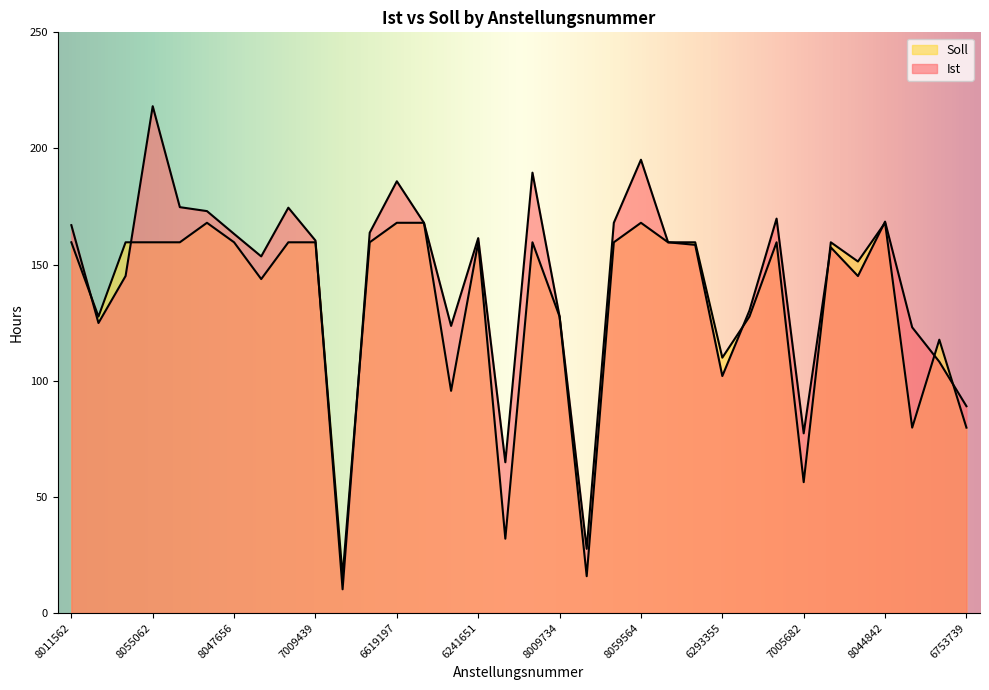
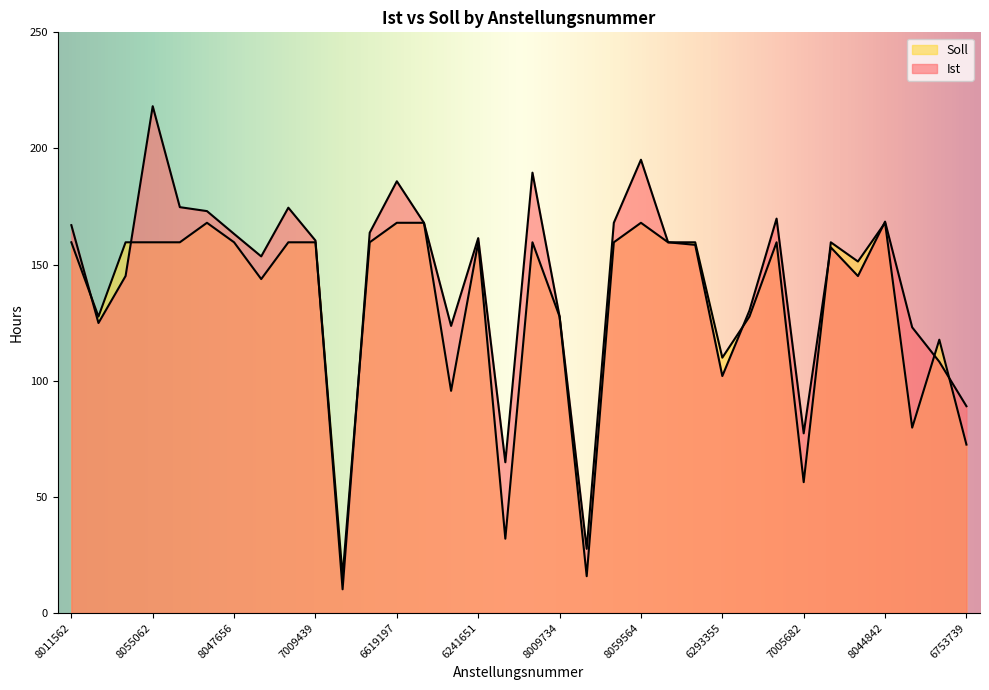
Soll, 6753739: 80 -> 73
